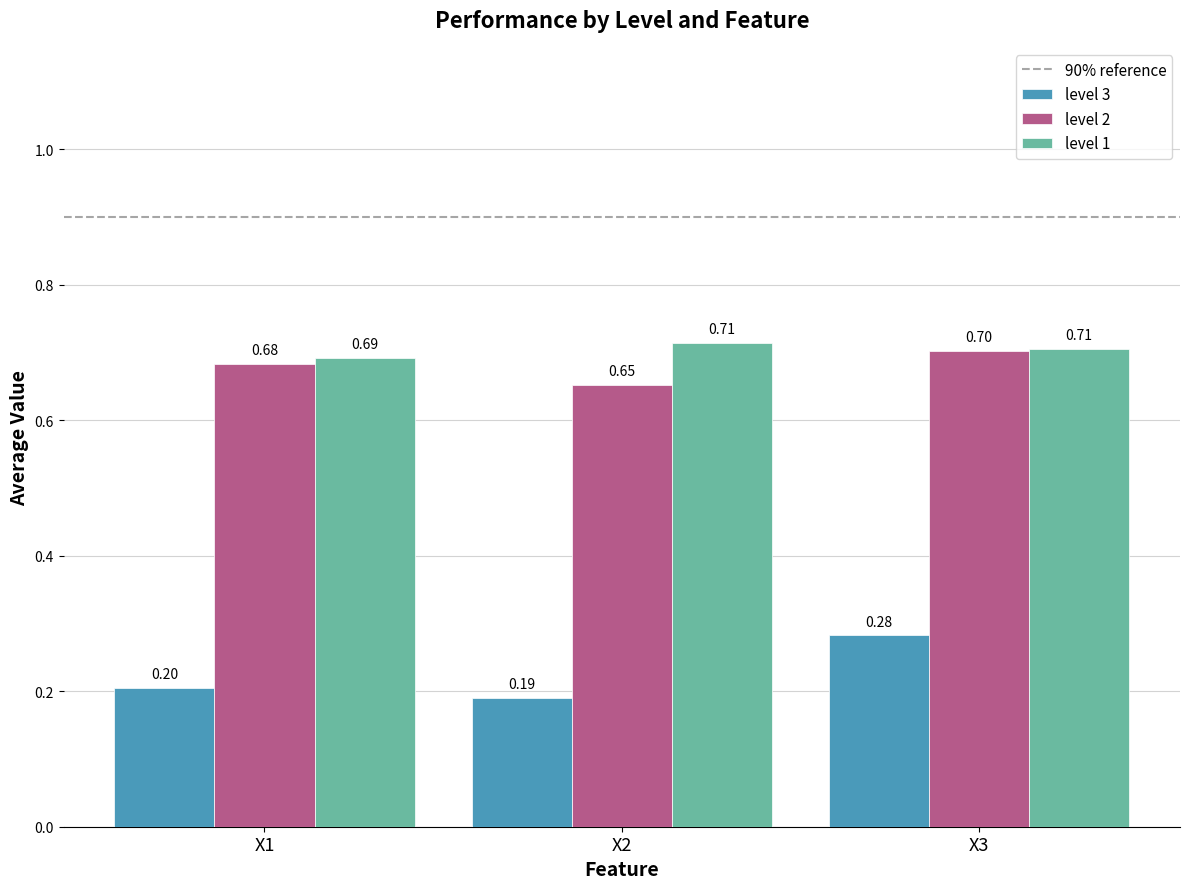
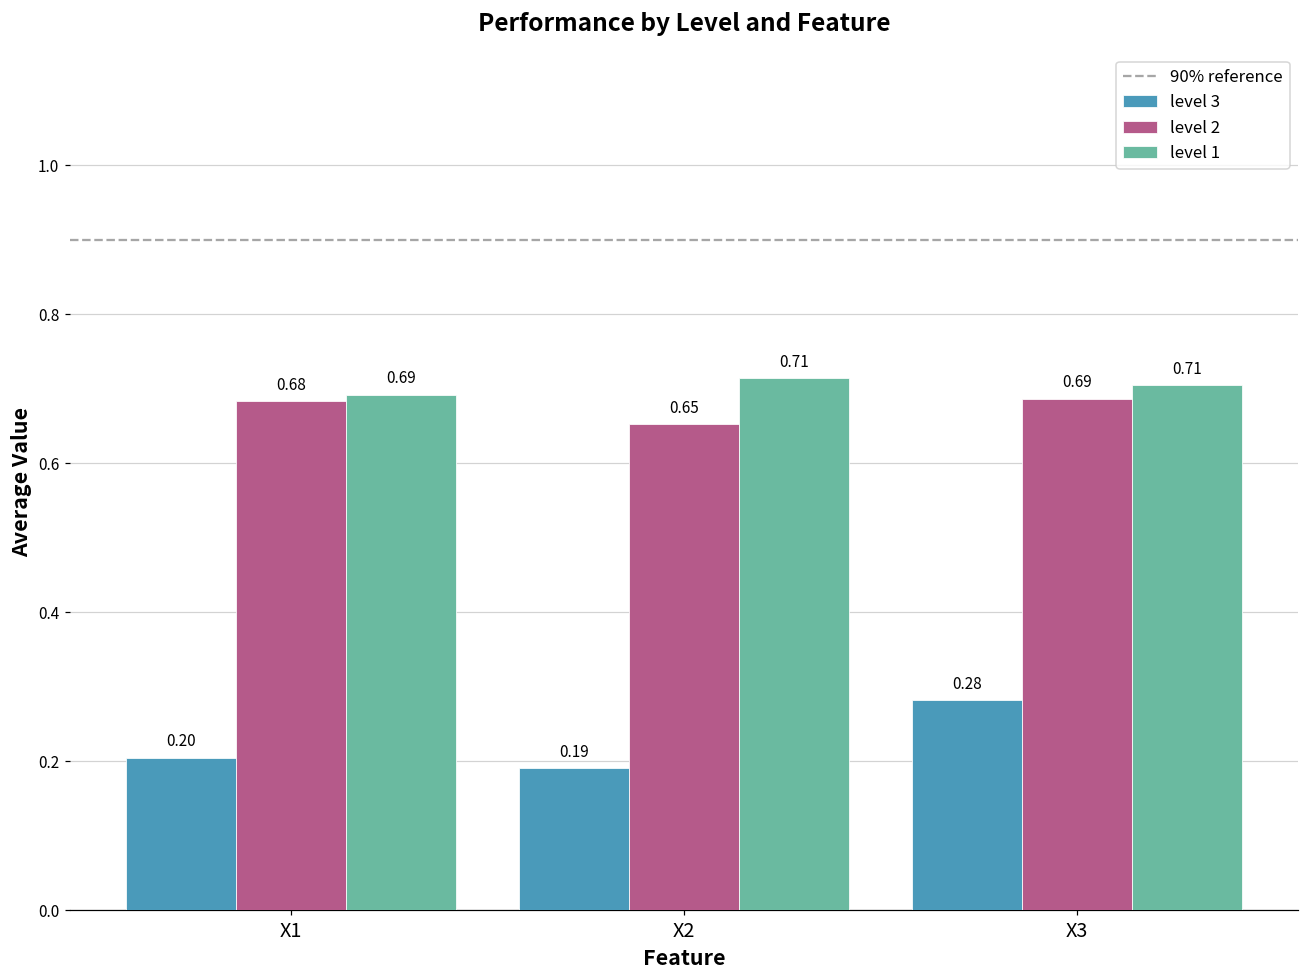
level 2, X3: 0.70 -> 0.69
